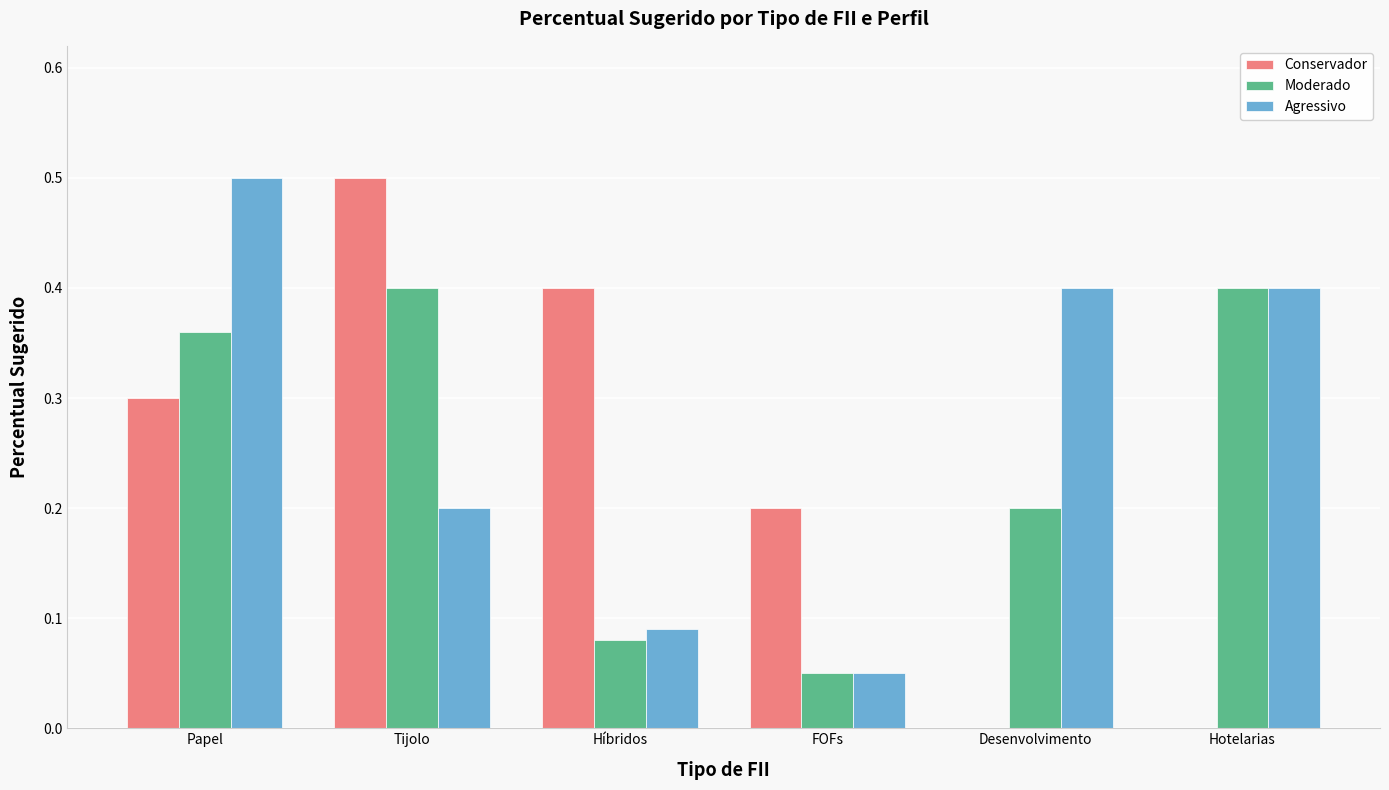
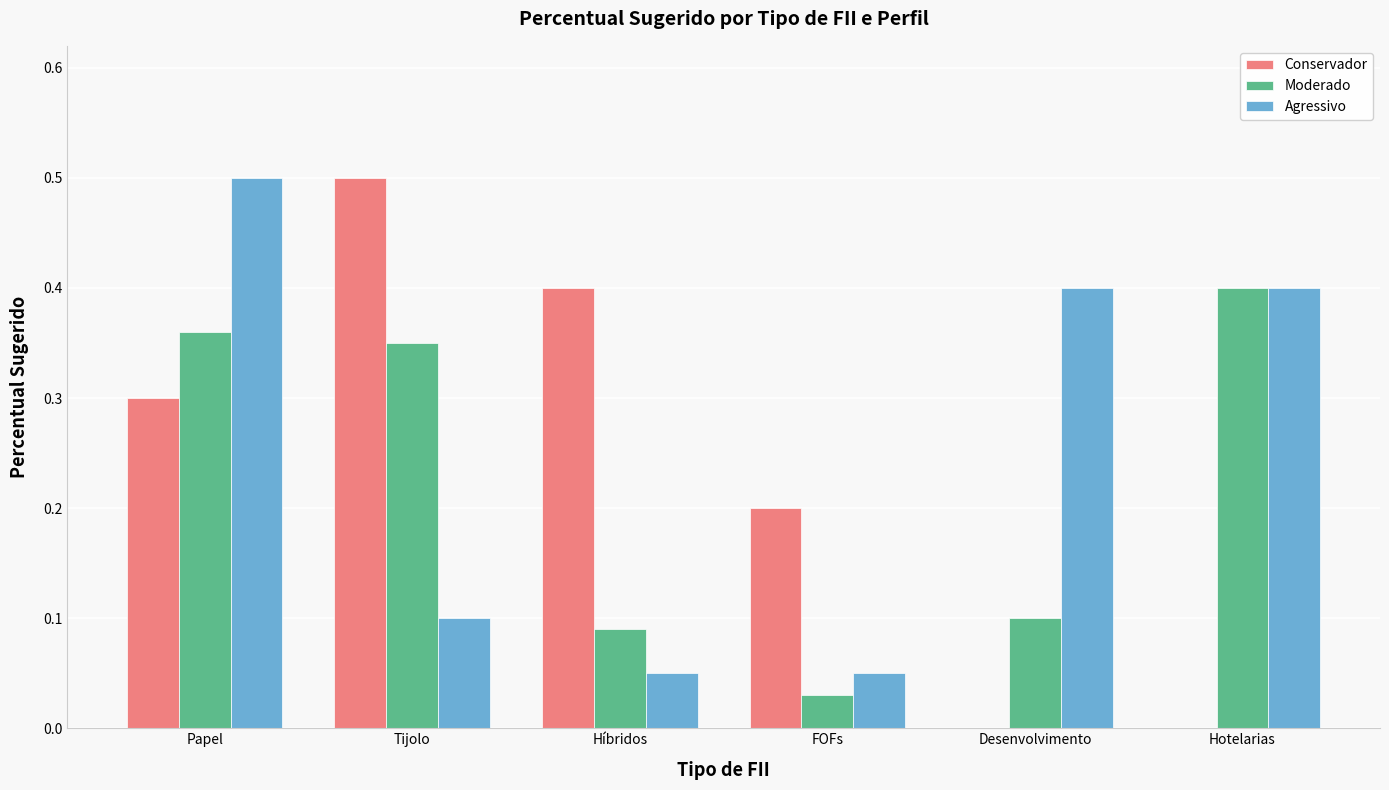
Moderado, Tijolo: 0.40 -> 0.35
Agressivo, Tijolo: 0.2 -> 0.1
Moderado, Híbridos: 0.08 -> 0.09
Agressivo, Híbridos: 0.09 -> 0.05
Moderado, FOFs: 0.05 -> 0.03
Moderado, Desenvolvimento: 0.2 -> 0.1
